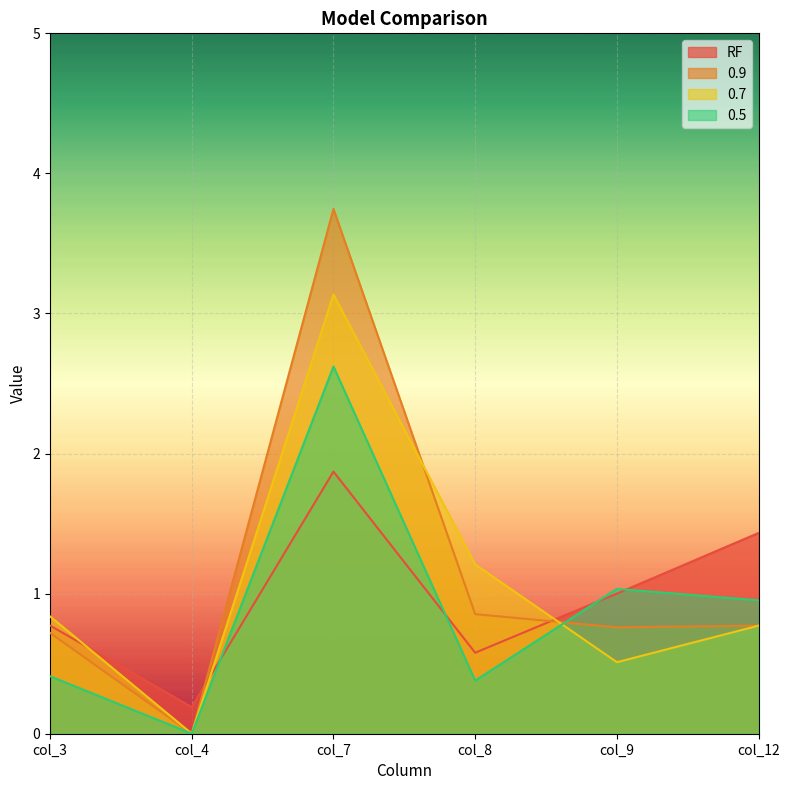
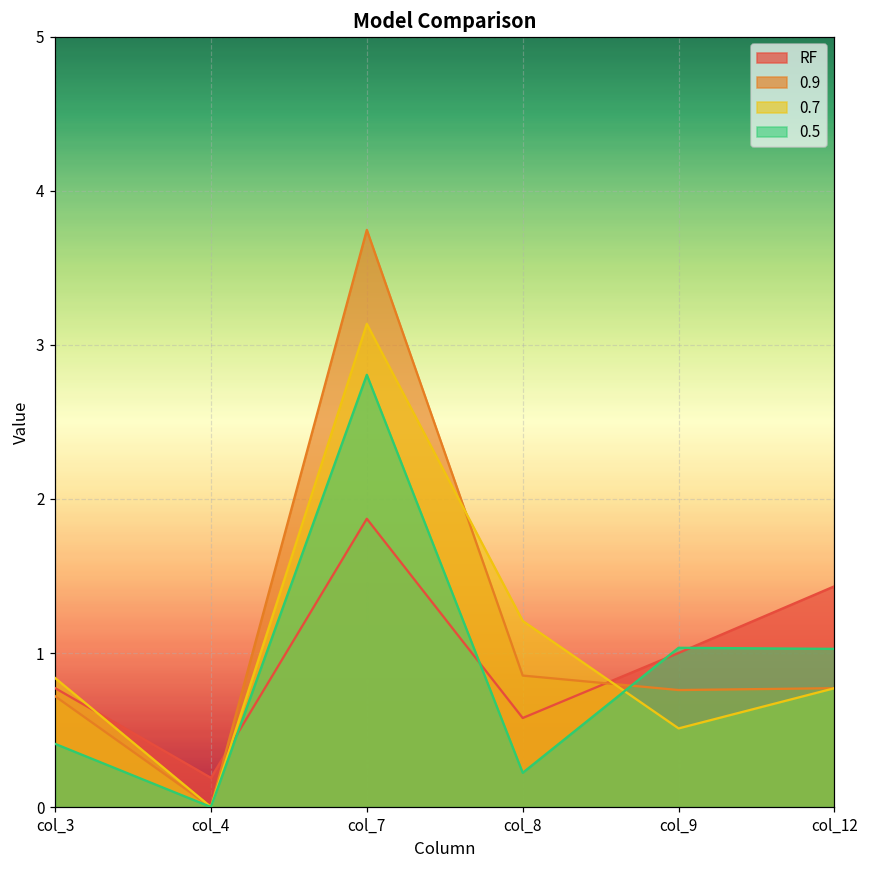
0.5, col_7: 2.62 -> 2.81
0.5, col_8: 0.38 -> 0.22
0.5, col_12: 0.95 -> 1.03
